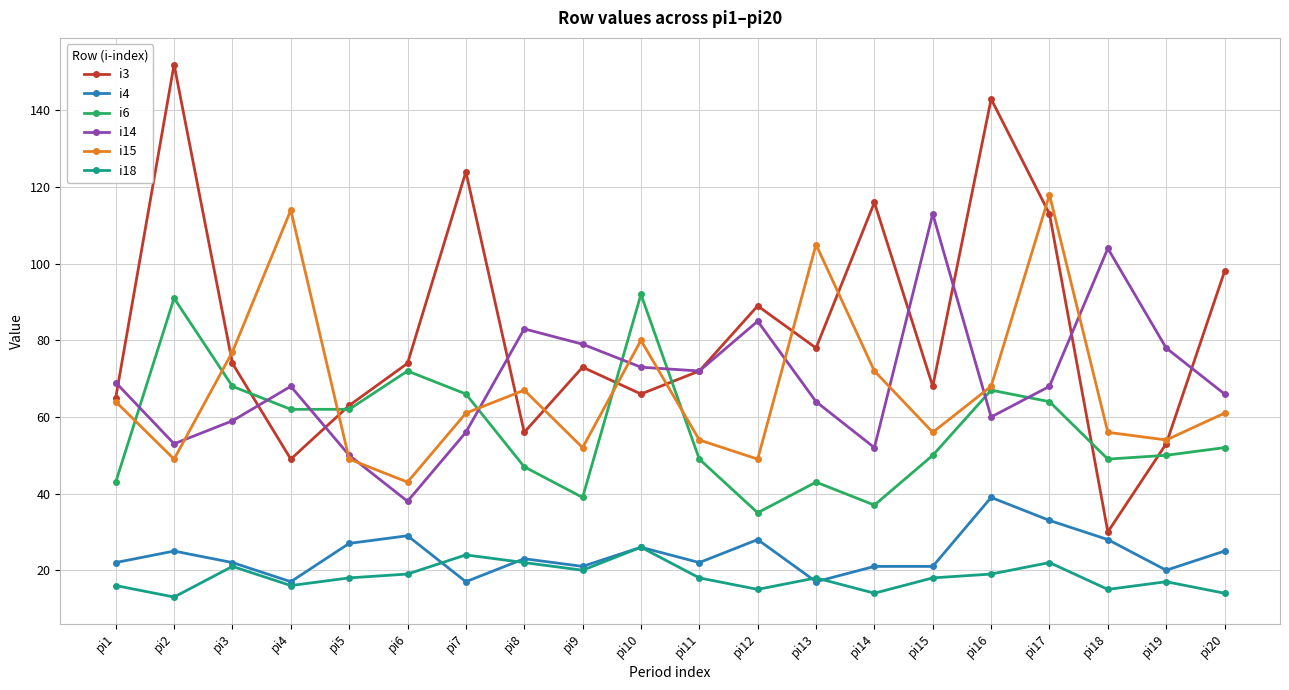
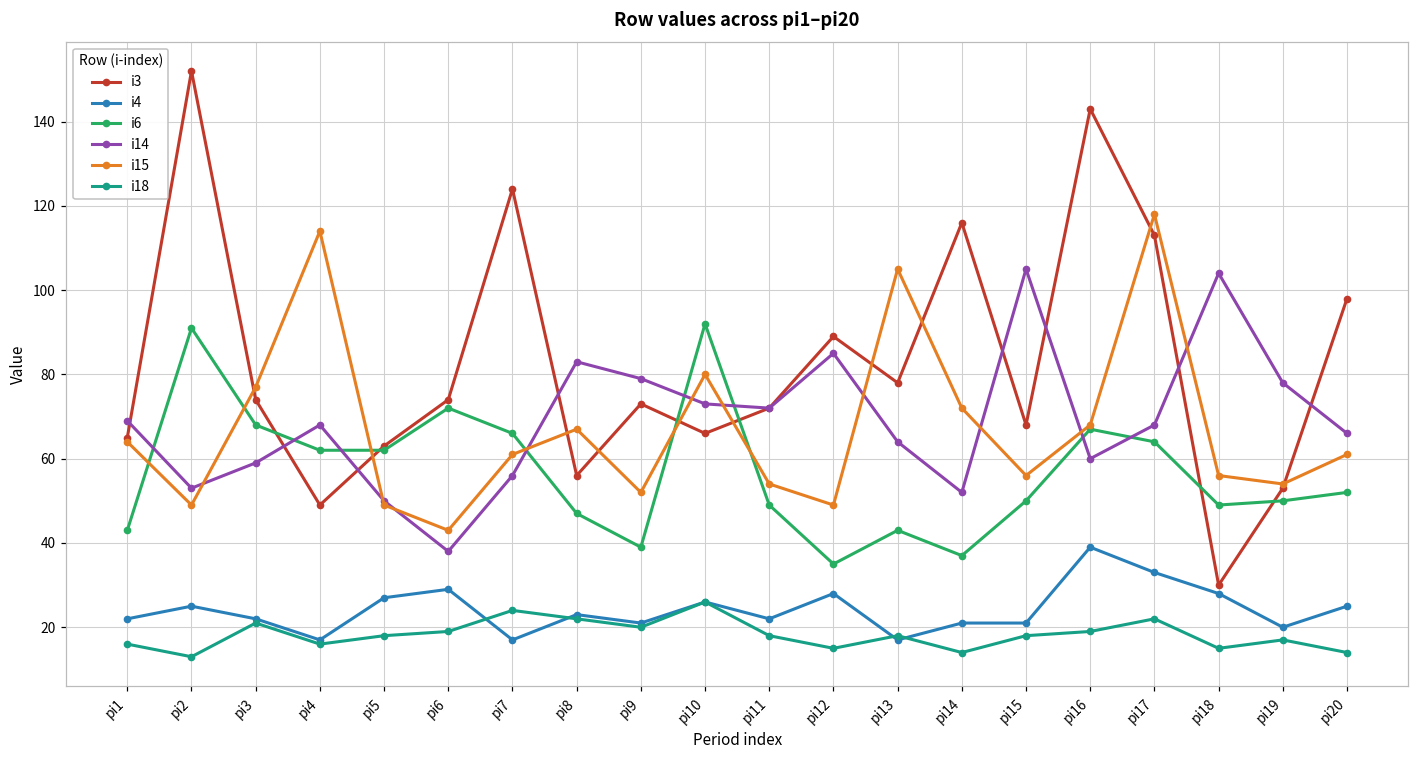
i14, pi15: 113 -> 105
